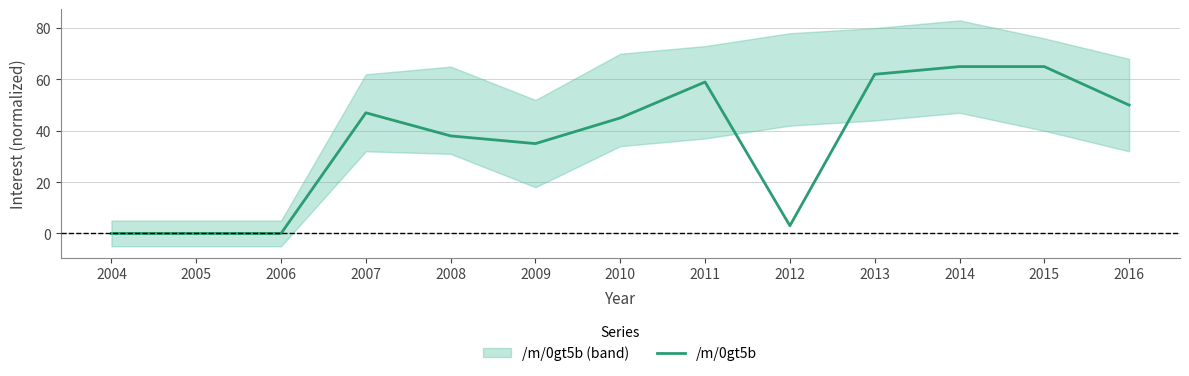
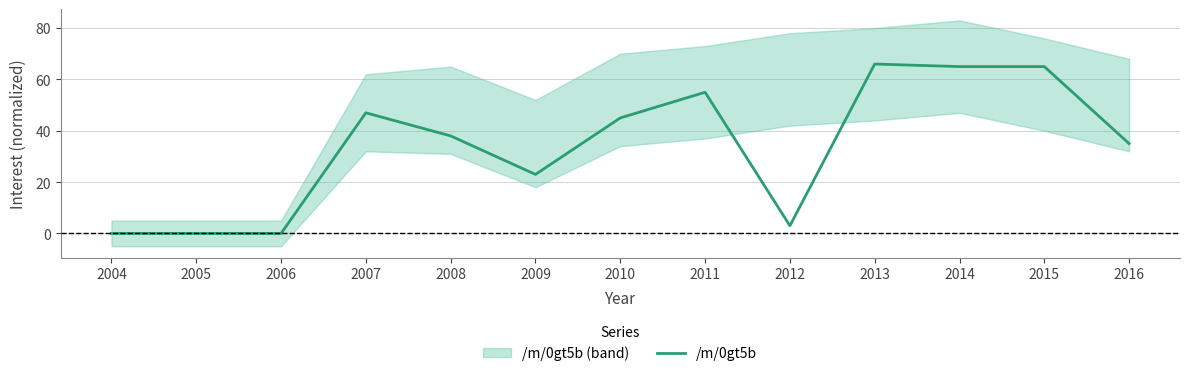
/m/0gt5b, 2009: 35 -> 23
/m/0gt5b, 2011: 59 -> 55
/m/0gt5b, 2013: 62 -> 66
/m/0gt5b, 2016: 50 -> 35
